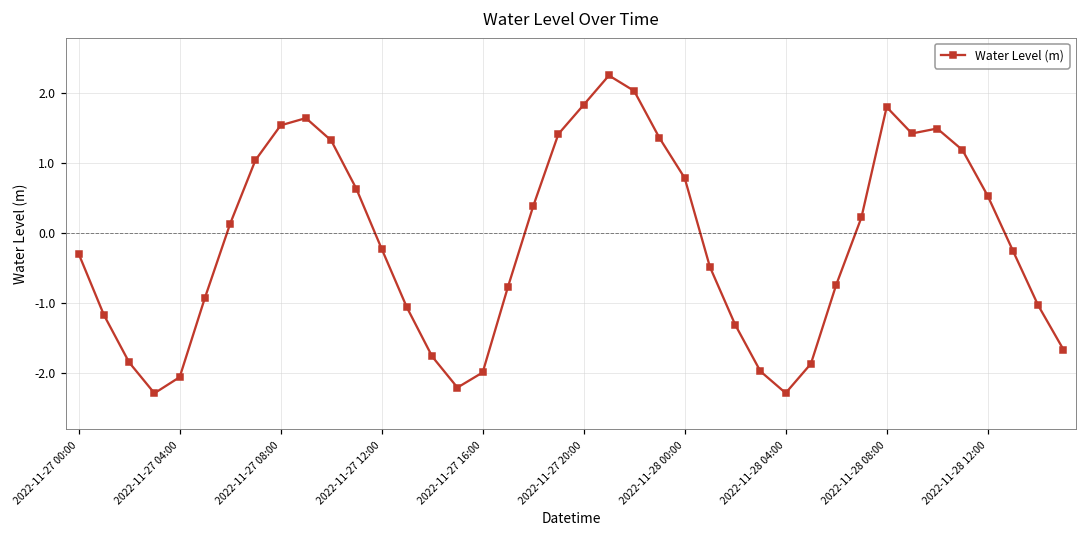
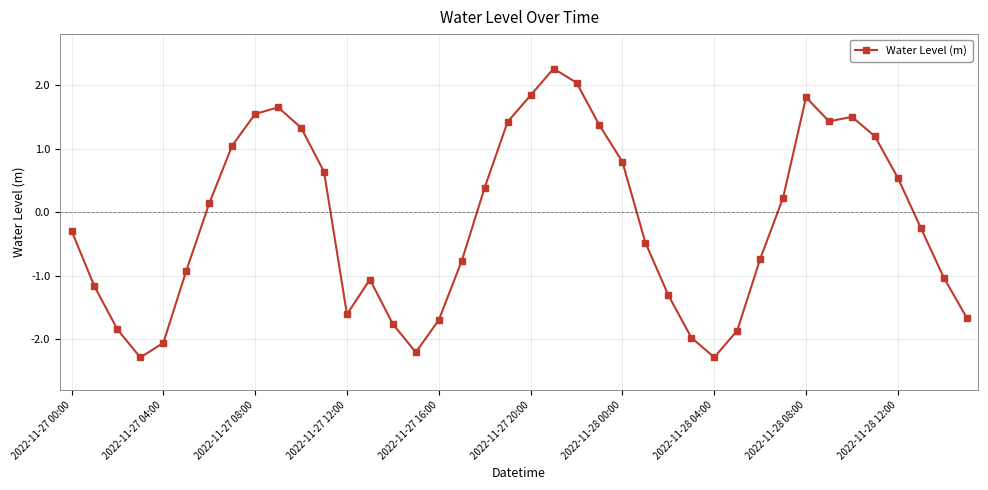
2022-11-27 12:00: -0.2 -> -1.6
2022-11-27 16:00: -2.0 -> -1.7
